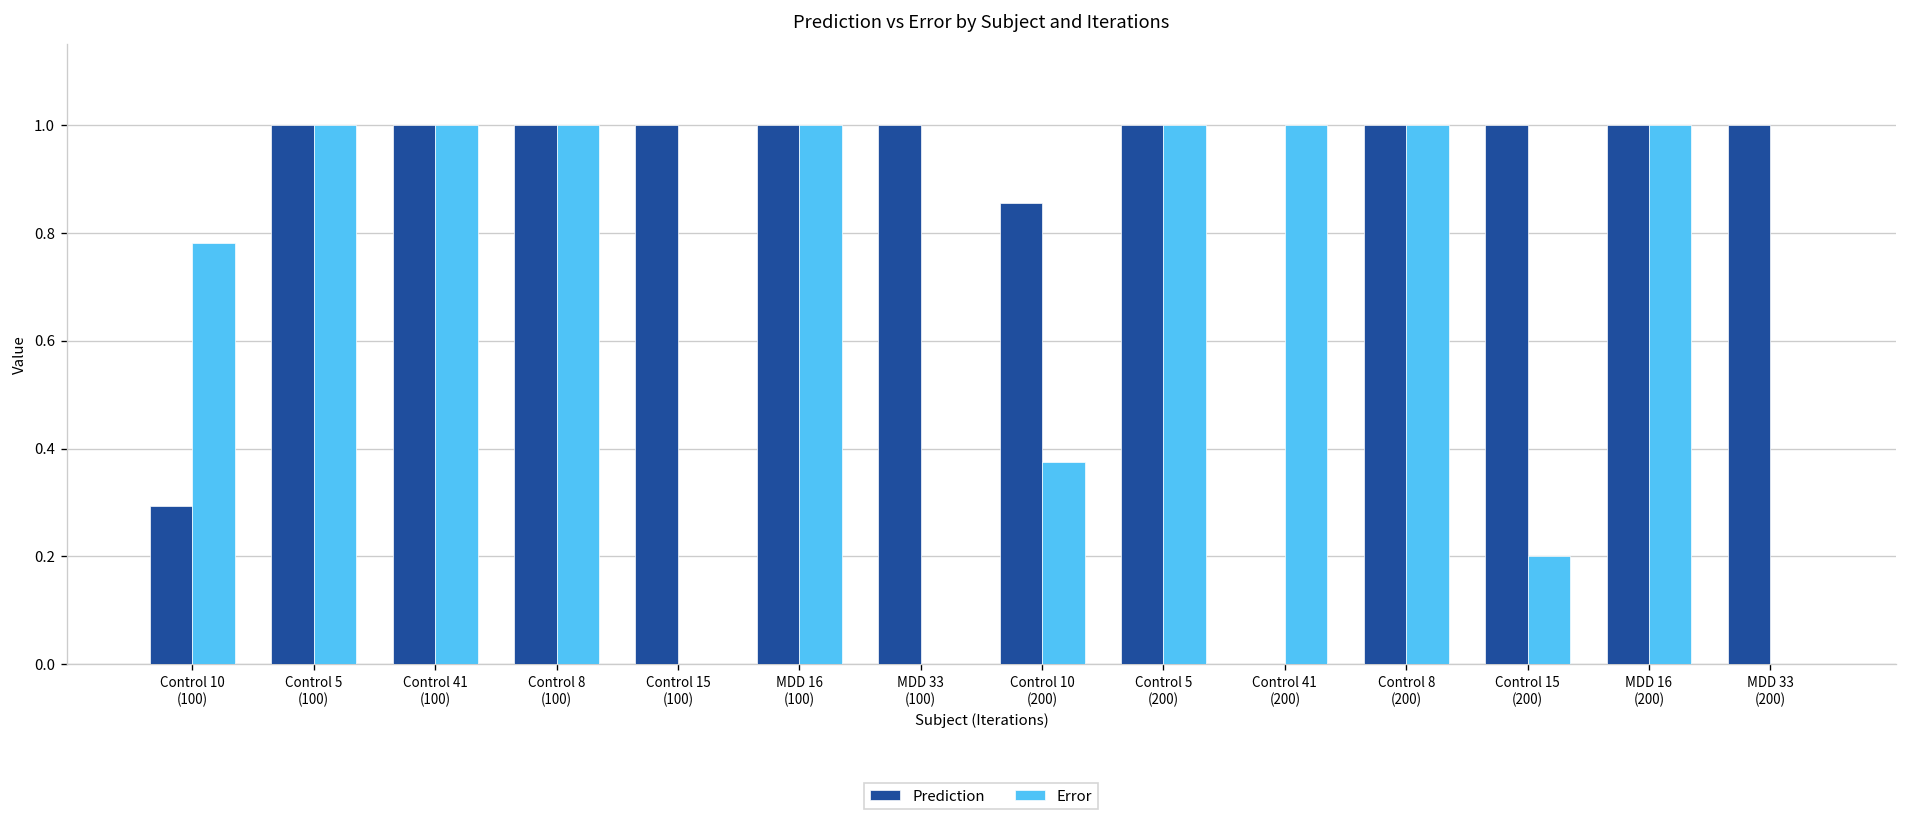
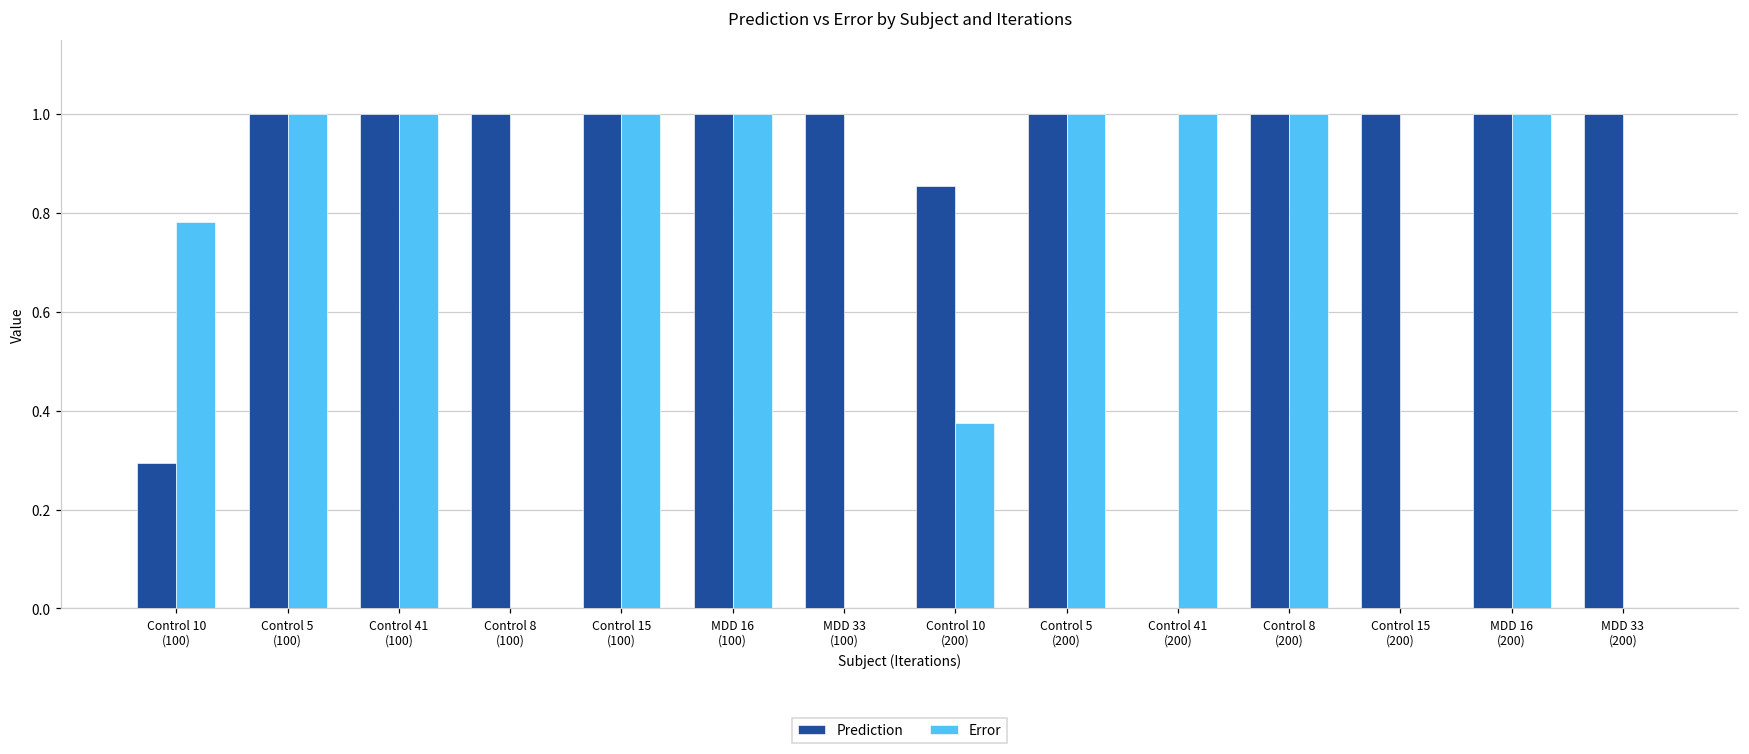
Error, Control 8 (100): 1 -> 0
Error, Control 15 (100): 0 -> 1
Error, Control 15 (200): 0.2 -> 0.0
